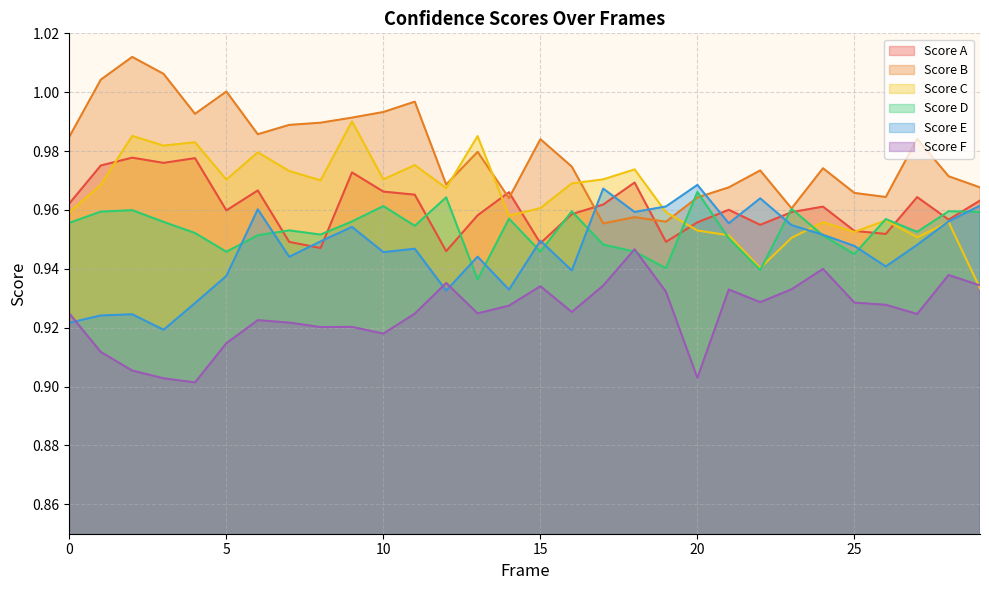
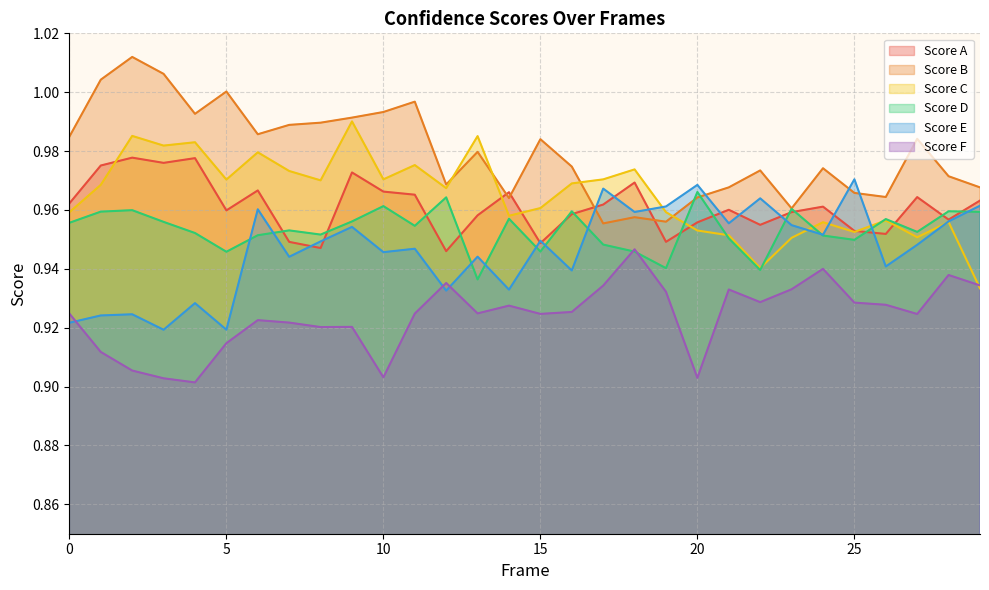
Score E, 5: 0.938 -> 0.919
Score F, 10: 0.918 -> 0.903
Score F, 15: 0.934 -> 0.925
Score D, 25: 0.945 -> 0.950
Score E, 25: 0.948 -> 0.970
